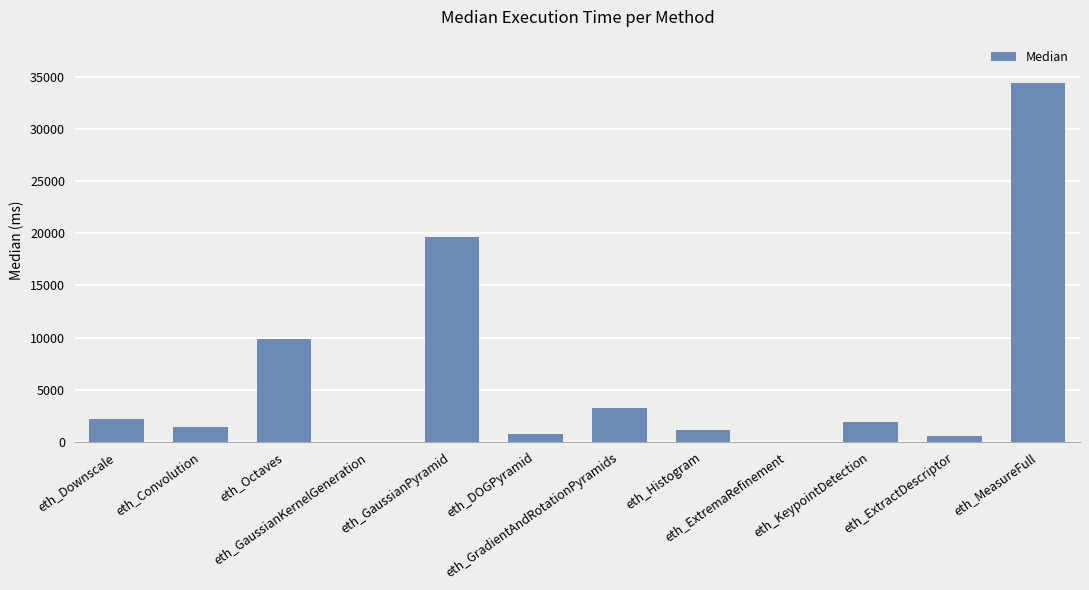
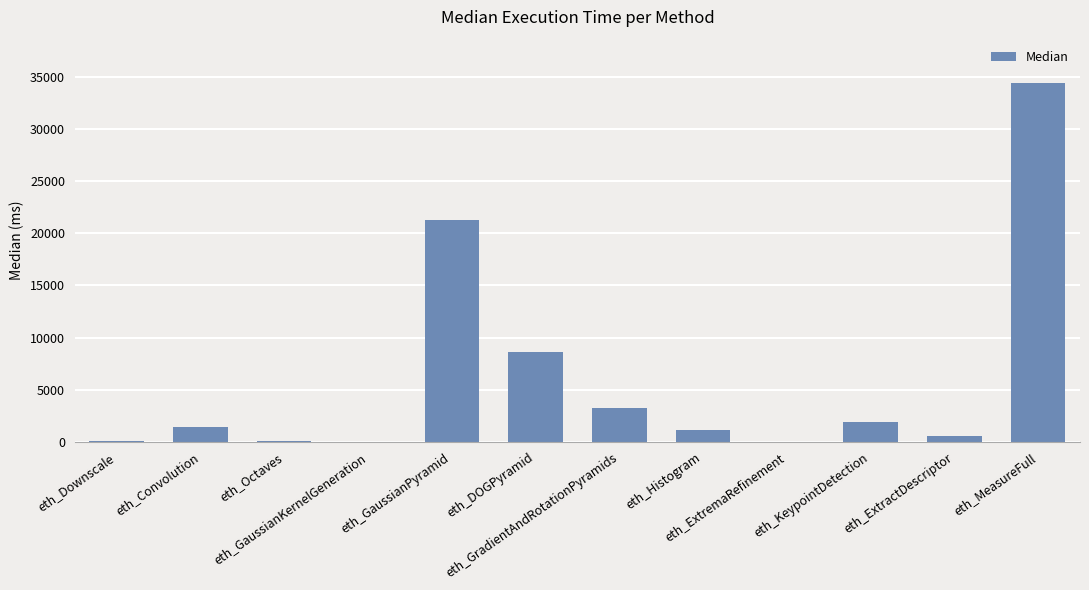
eth_Downscale: 2200 -> 0
eth_Octaves: 9900 -> 100
eth_GaussianPyramid: 19700 -> 21300
eth_DOGPyramid: 800 -> 8600
